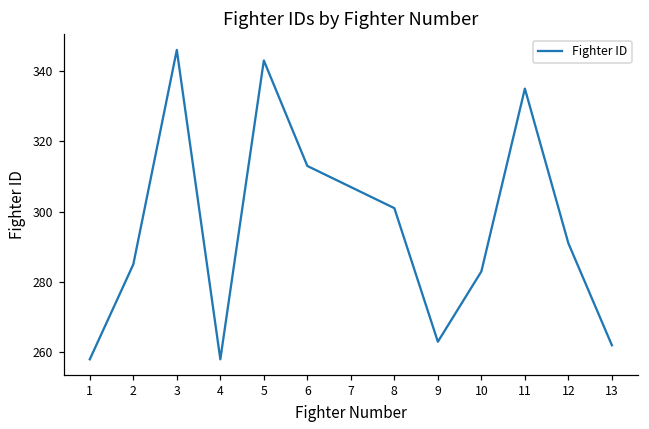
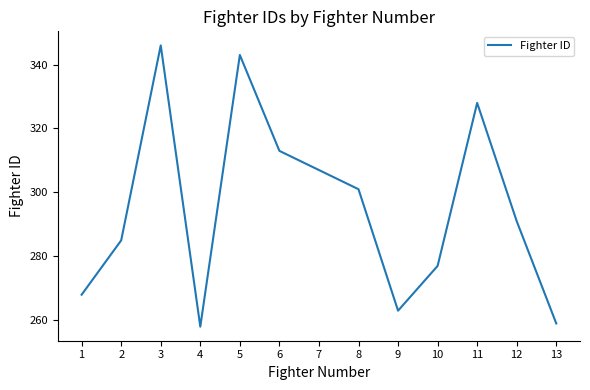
1: 258 -> 268
10: 283 -> 277
11: 335 -> 328
13: 262 -> 259
